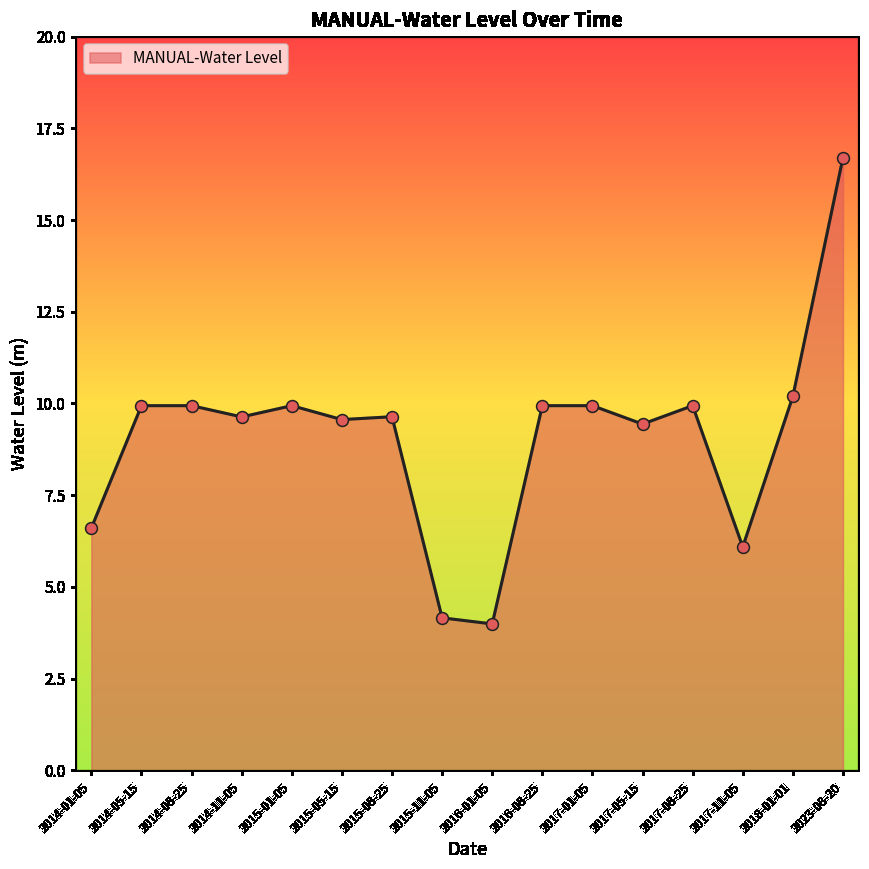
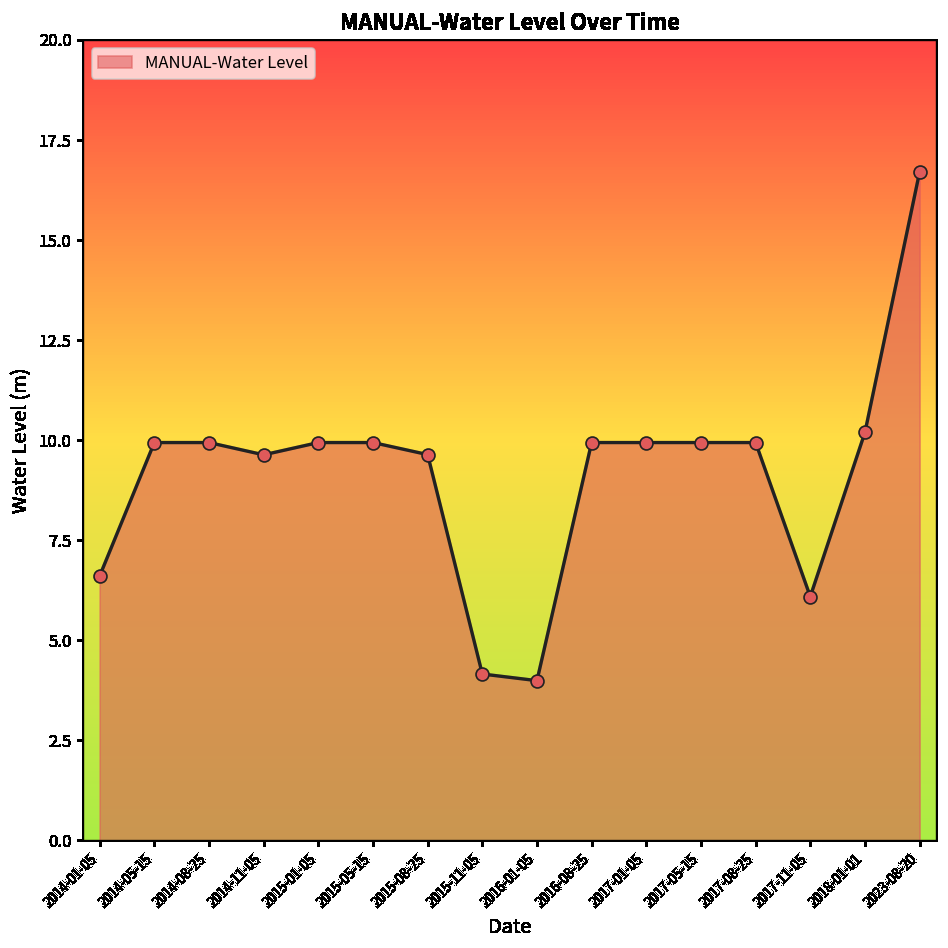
2015-05-15: 9.6 -> 9.9
2017-05-15: 9.4 -> 9.9
